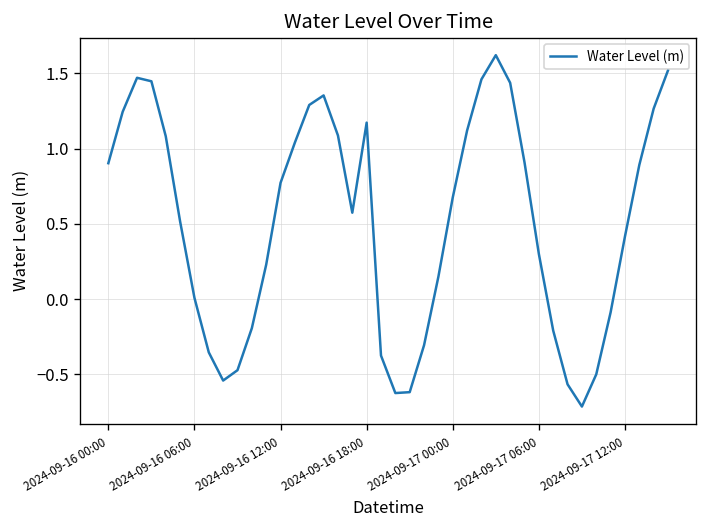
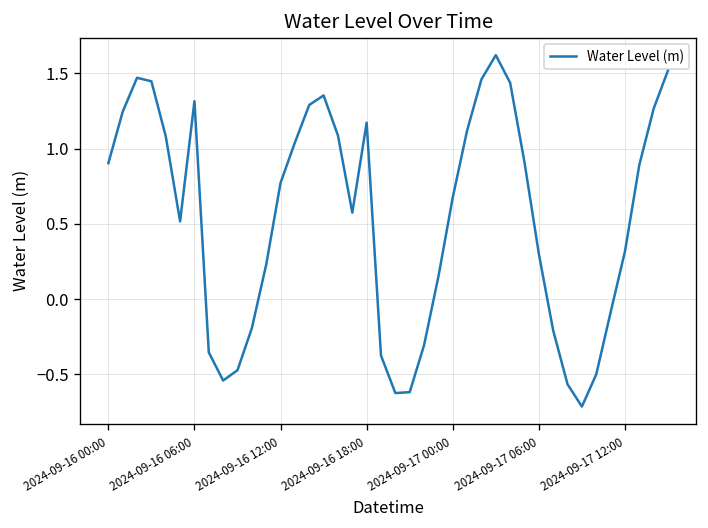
2024-09-16 06:00: 0.01 -> 1.31
2024-09-17 12:00: 0.42 -> 0.32
